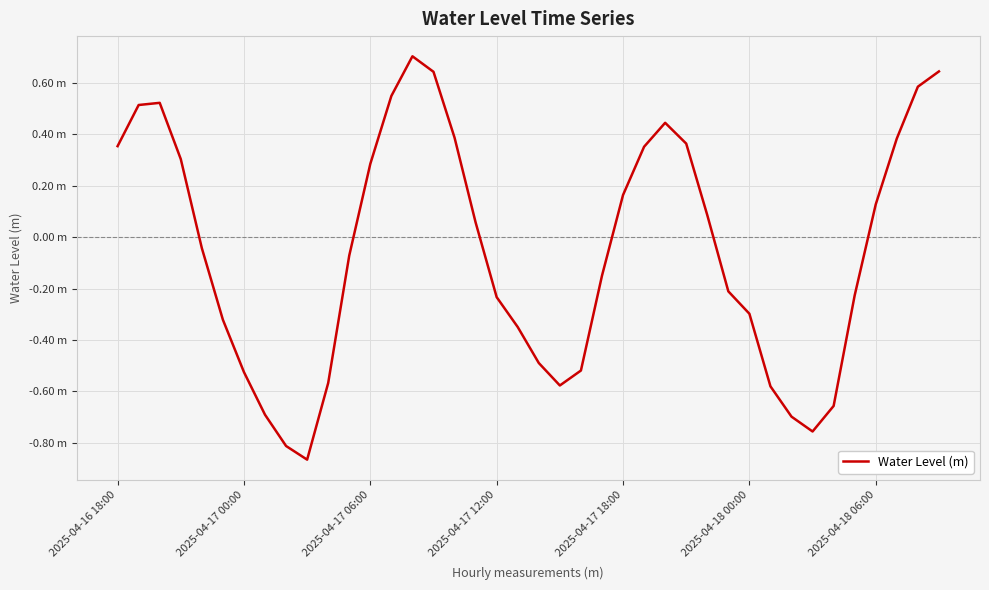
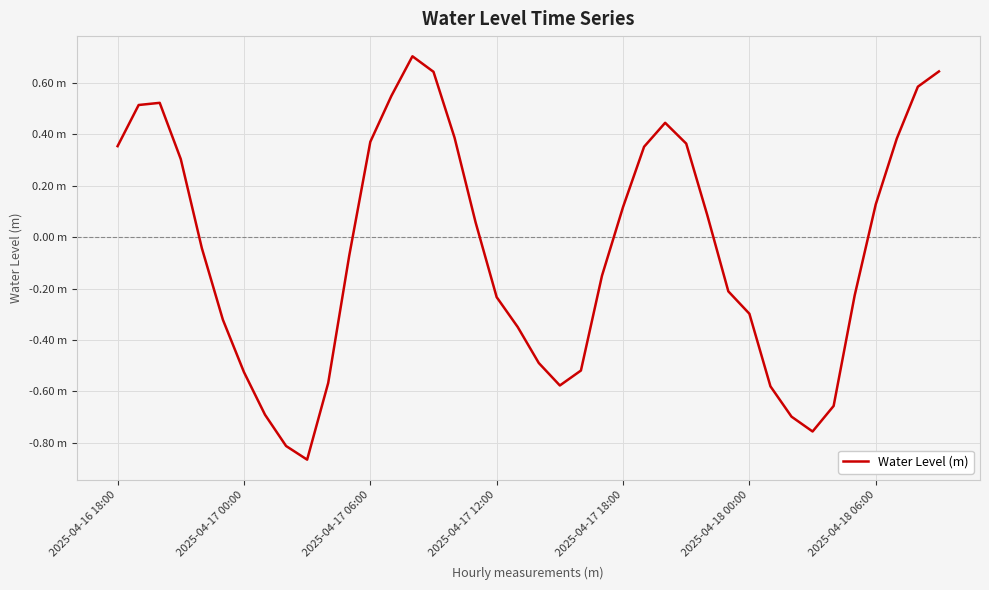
2025-04-17 06:00: 0.29 m -> 0.37 m
2025-04-17 18:00: 0.16 m -> 0.12 m
